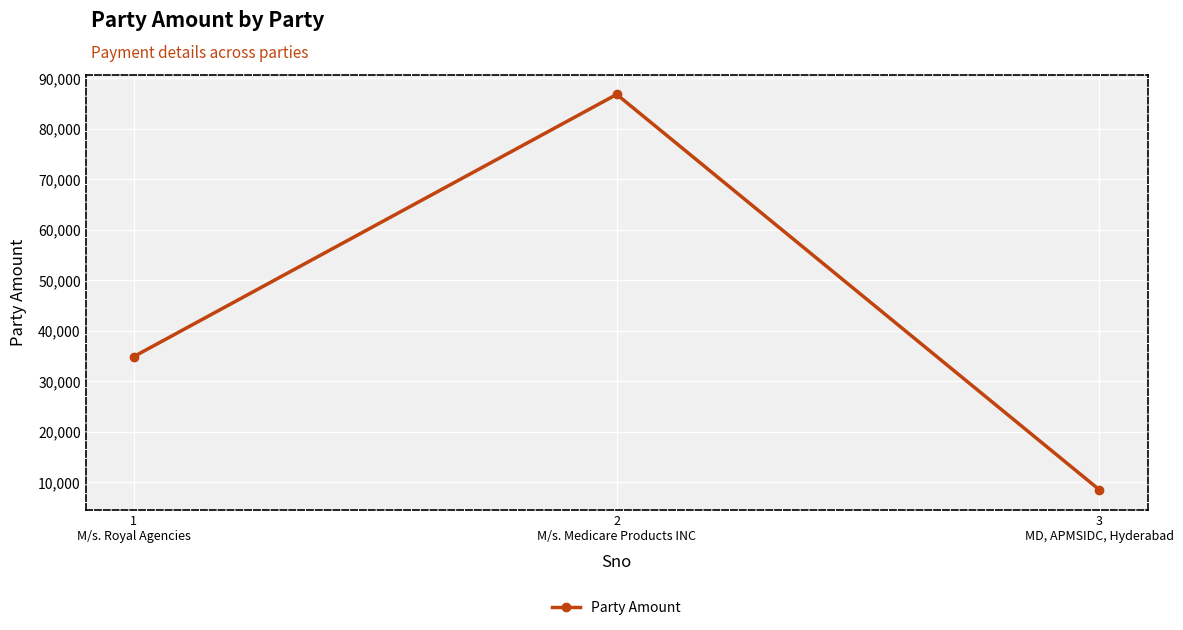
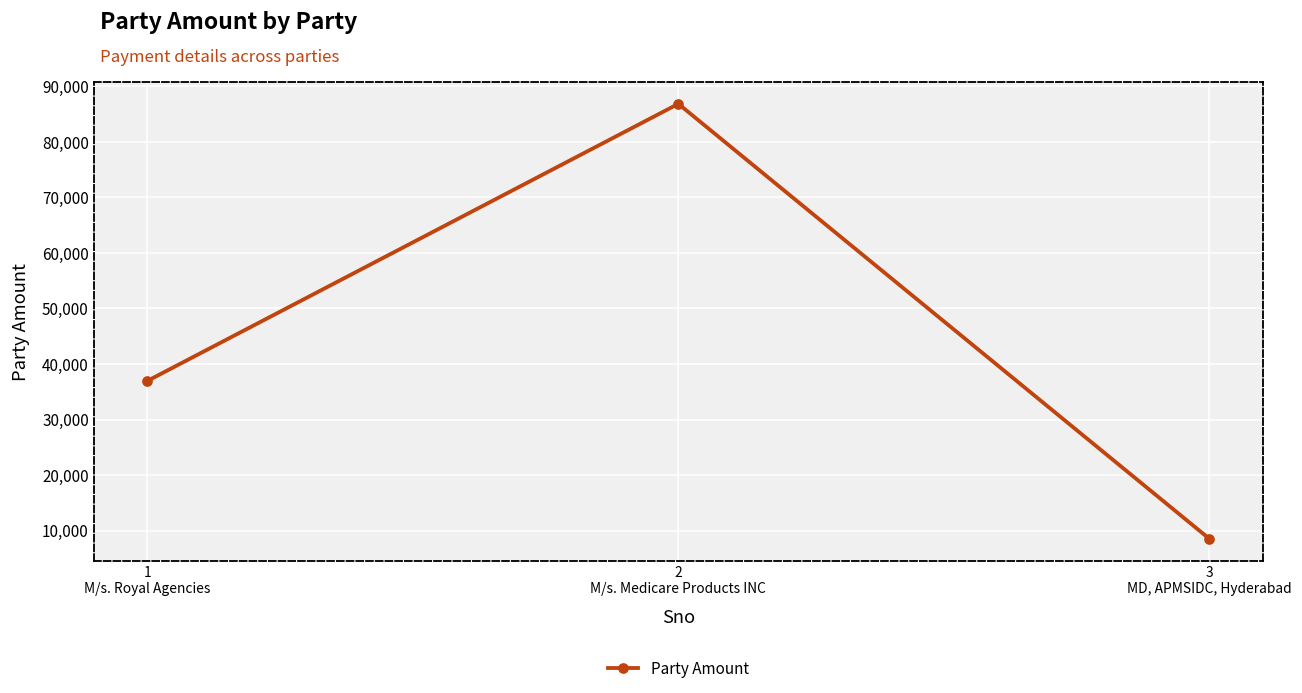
1 M/s. Royal Agencies: 35,000 -> 37,000
